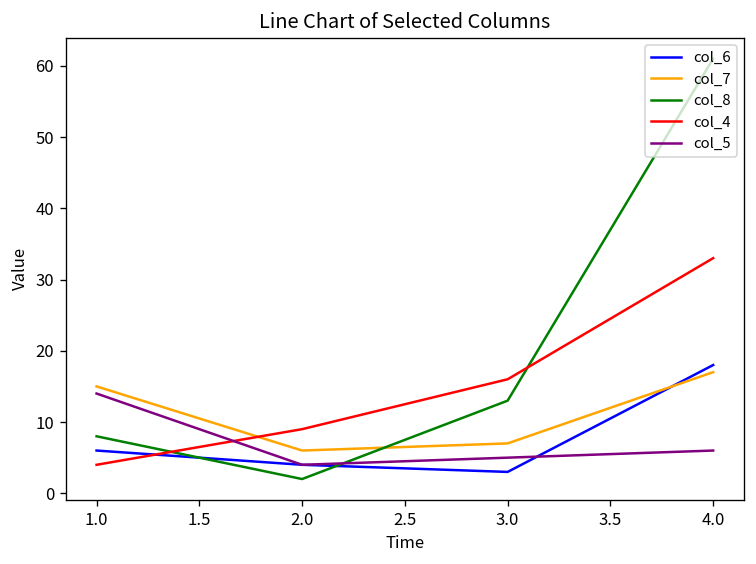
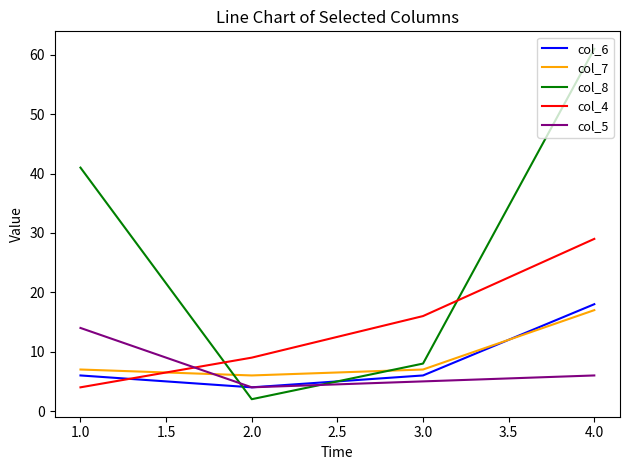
col_7, 1.0: 15 -> 7
col_8, 1.0: 8 -> 41
col_6, 3.0: 3 -> 6
col_8, 3.0: 13 -> 8
col_4, 4.0: 33 -> 29
